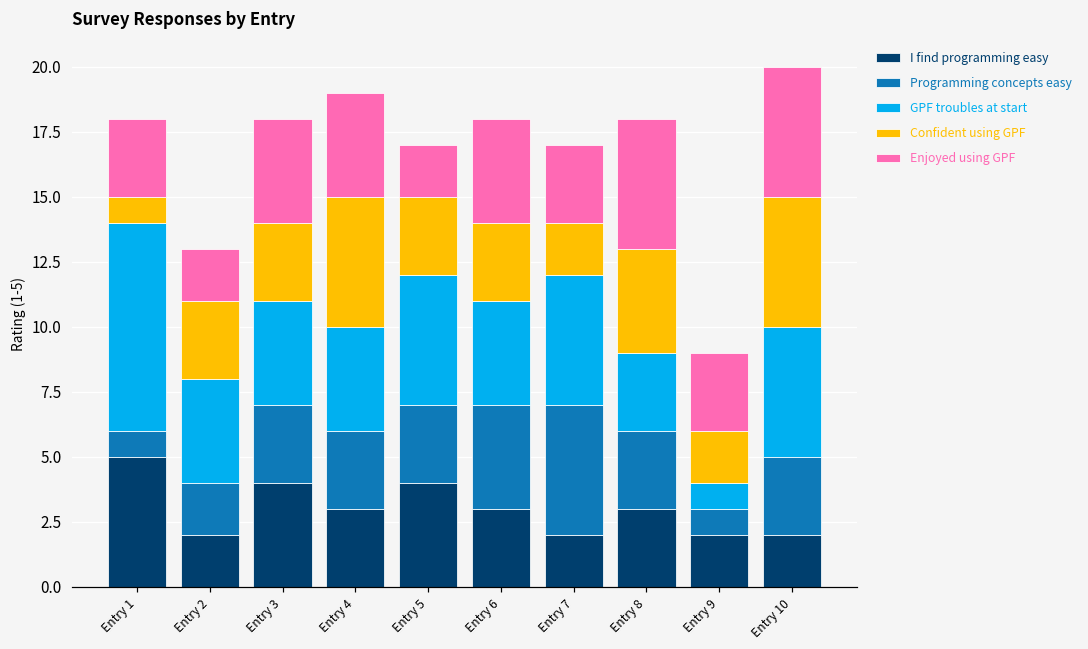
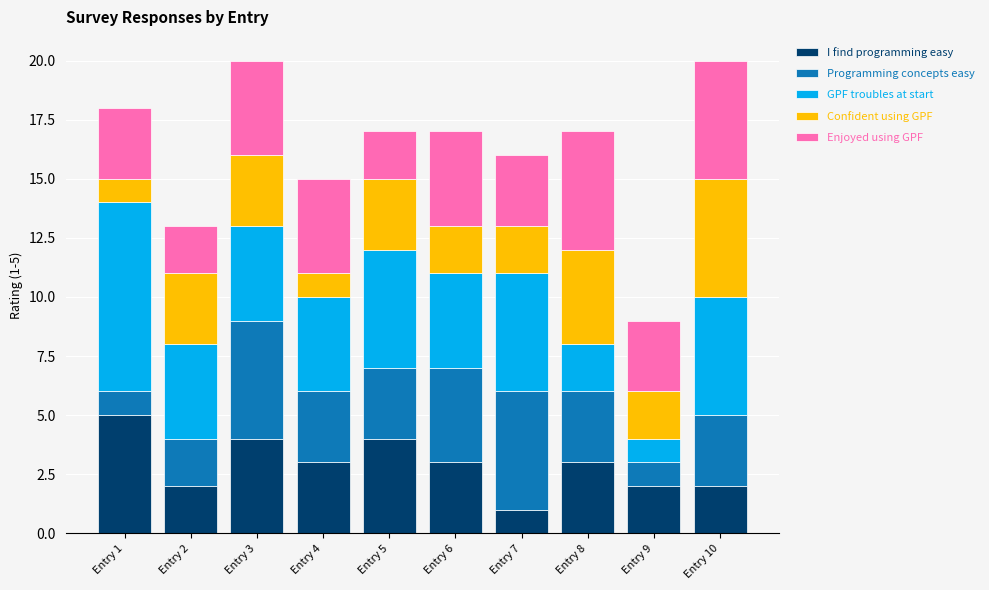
Programming concepts easy, Entry 3: 3 -> 5
Confident using GPF, Entry 4: 5 -> 1
Confident using GPF, Entry 6: 3 -> 2
I find programming easy, Entry 7: 2 -> 1
GPF troubles at start, Entry 8: 3 -> 2
